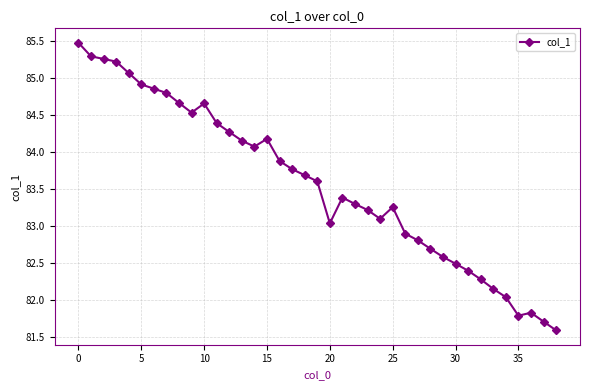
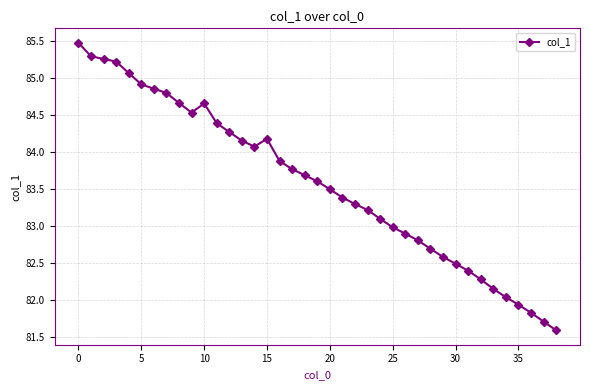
20: 83.0 -> 83.5
25: 83.3 -> 83.0
35: 81.8 -> 81.9
